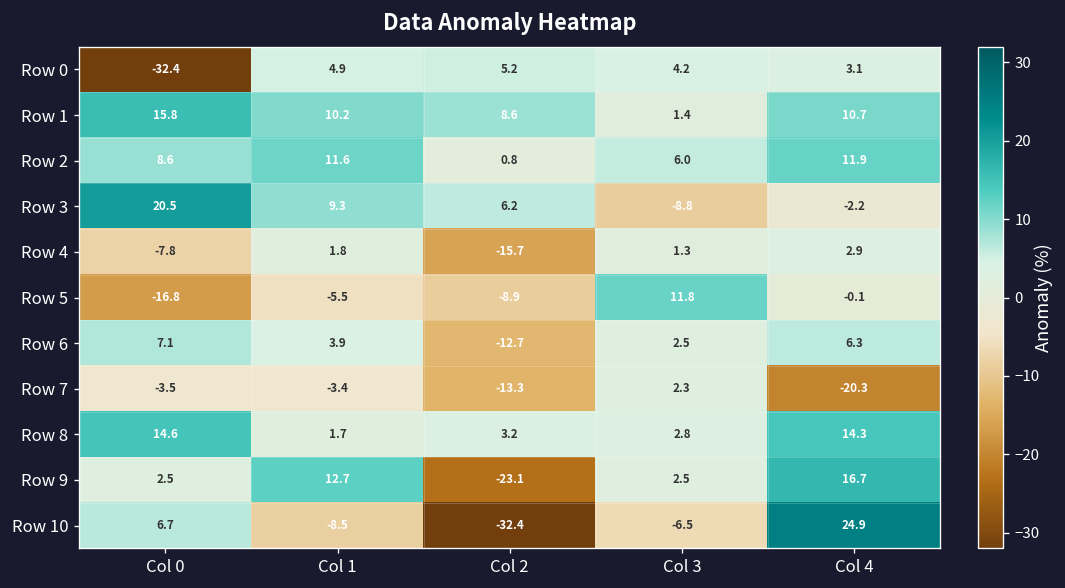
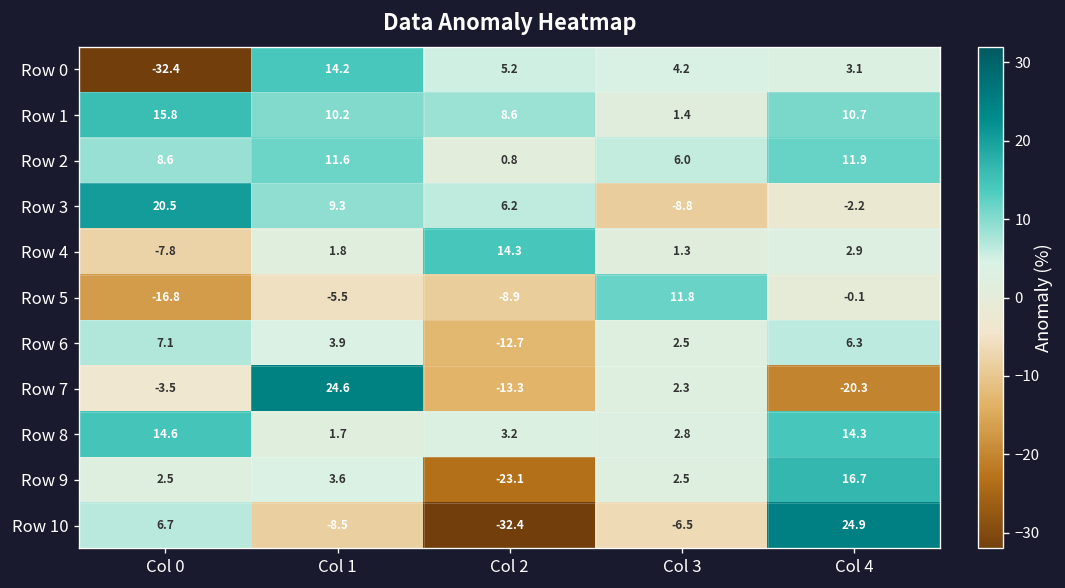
Row 0, Col 1: 4.9 -> 14.2
Row 4, Col 2: -15.7 -> 14.3
Row 7, Col 1: -3.4 -> 24.6
Row 9, Col 1: 12.7 -> 3.6
